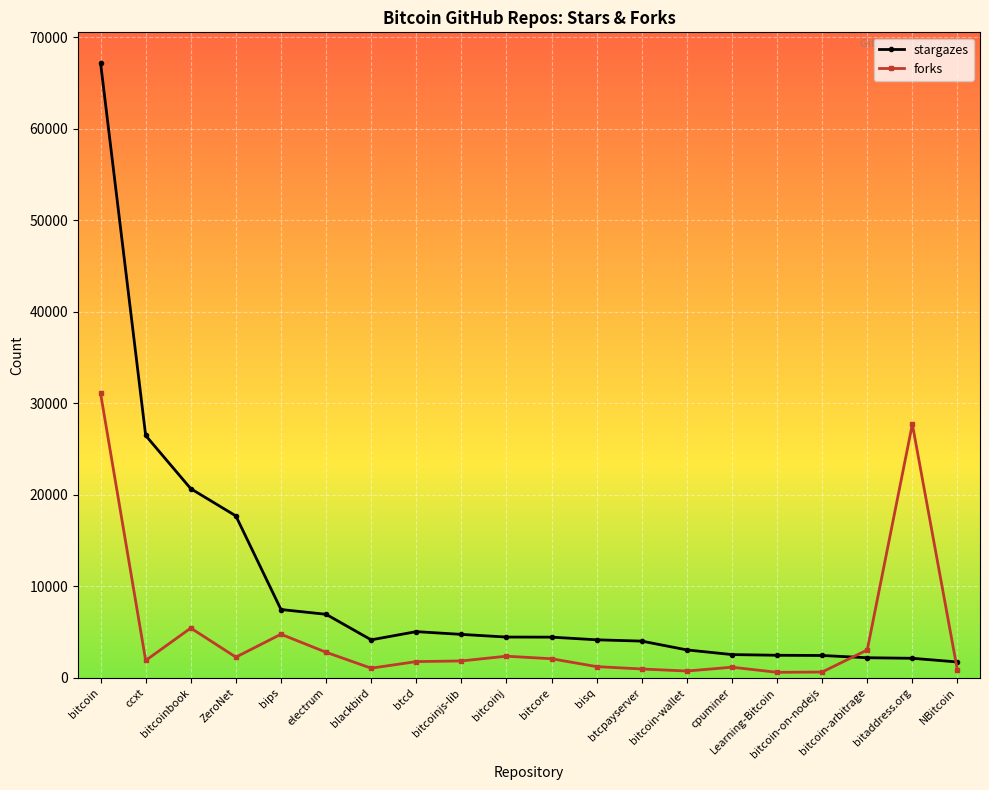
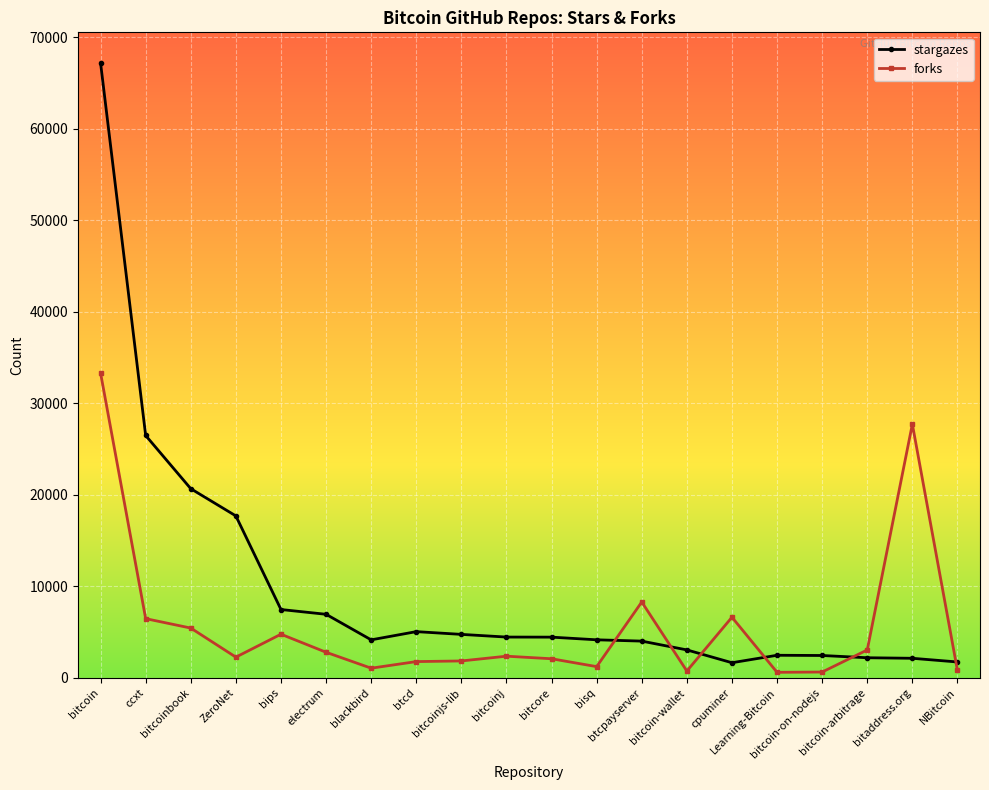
forks, bitcoin: 31000 -> 33000
forks, ccxt: 2000 -> 6000
forks, btcpayserver: 1000 -> 8000
stargazes, cpuminer: 3000 -> 2000
forks, cpuminer: 1000 -> 7000
